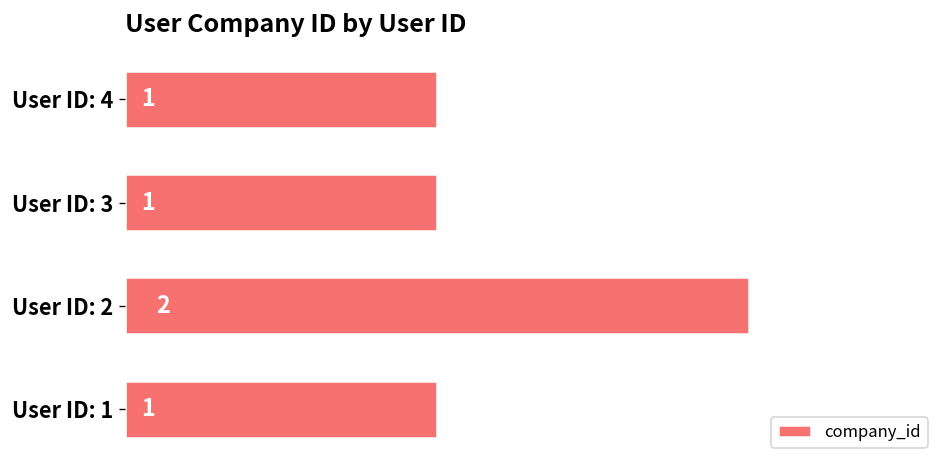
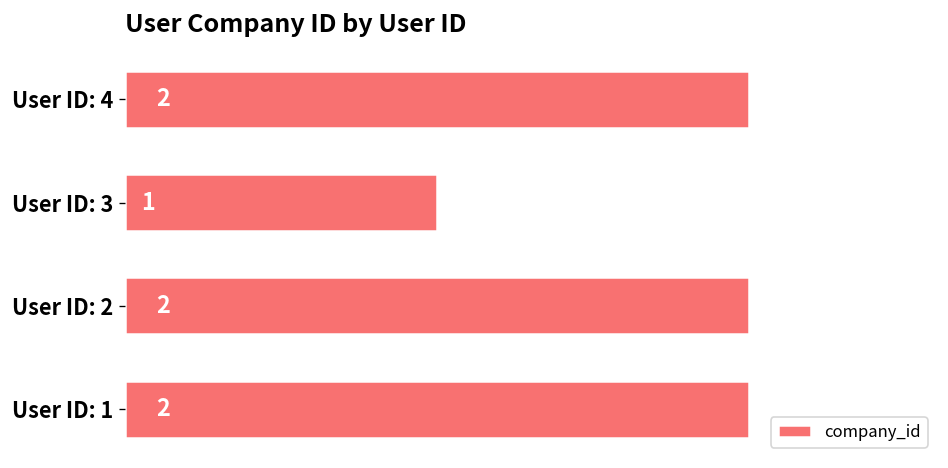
User ID: 4: 1 -> 2
User ID: 1: 1 -> 2
